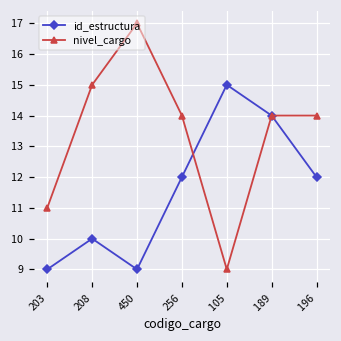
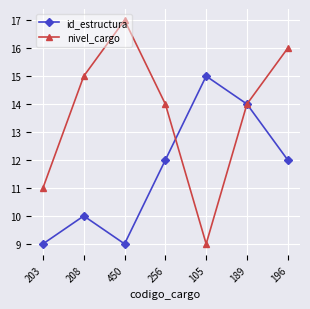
nivel_cargo, 196: 14 -> 16
